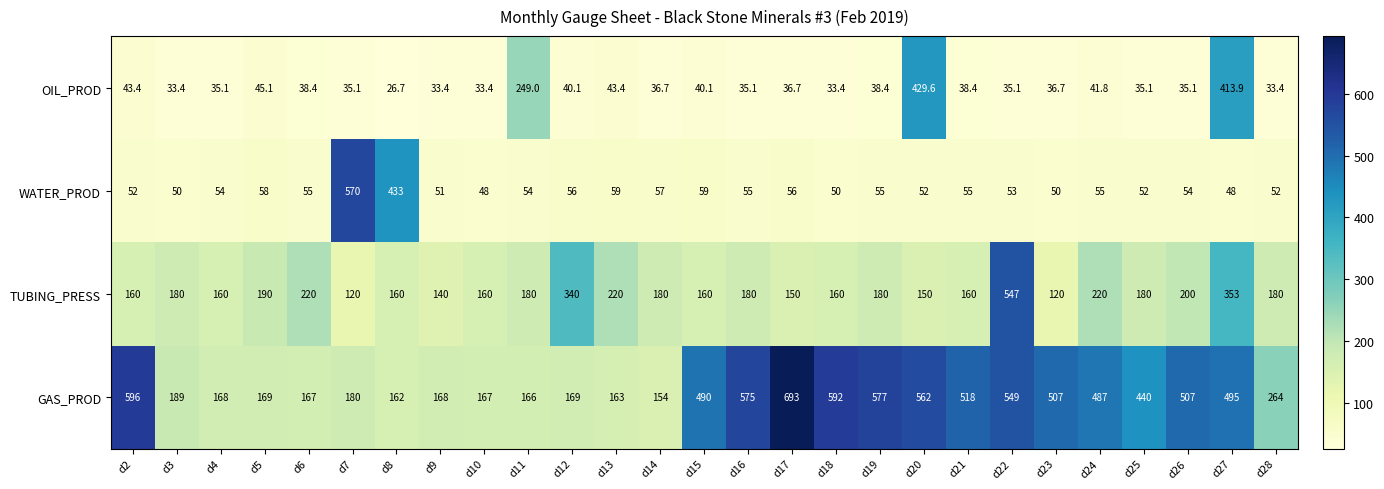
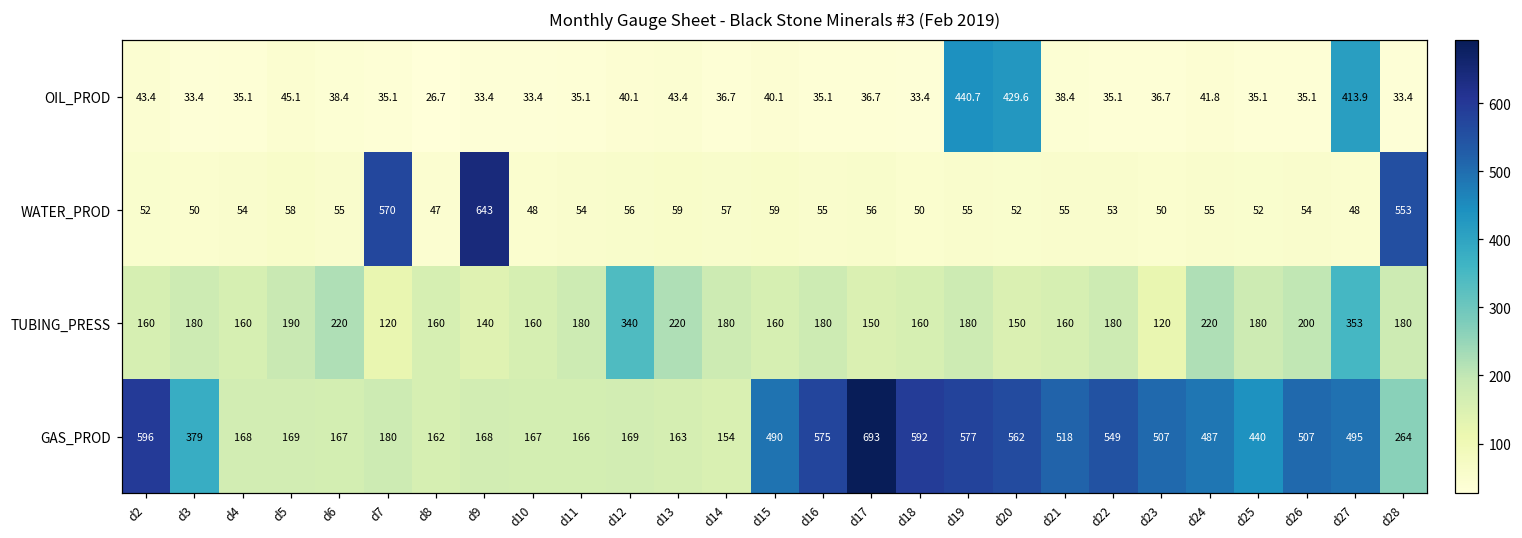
OIL_PROD, d11: 249.0 -> 35.1
OIL_PROD, d19: 38.4 -> 440.7
WATER_PROD, d8: 433 -> 47
WATER_PROD, d9: 51 -> 643
WATER_PROD, d28: 52 -> 553
TUBING_PRESS, d22: 547 -> 180
GAS_PROD, d3: 189 -> 379
